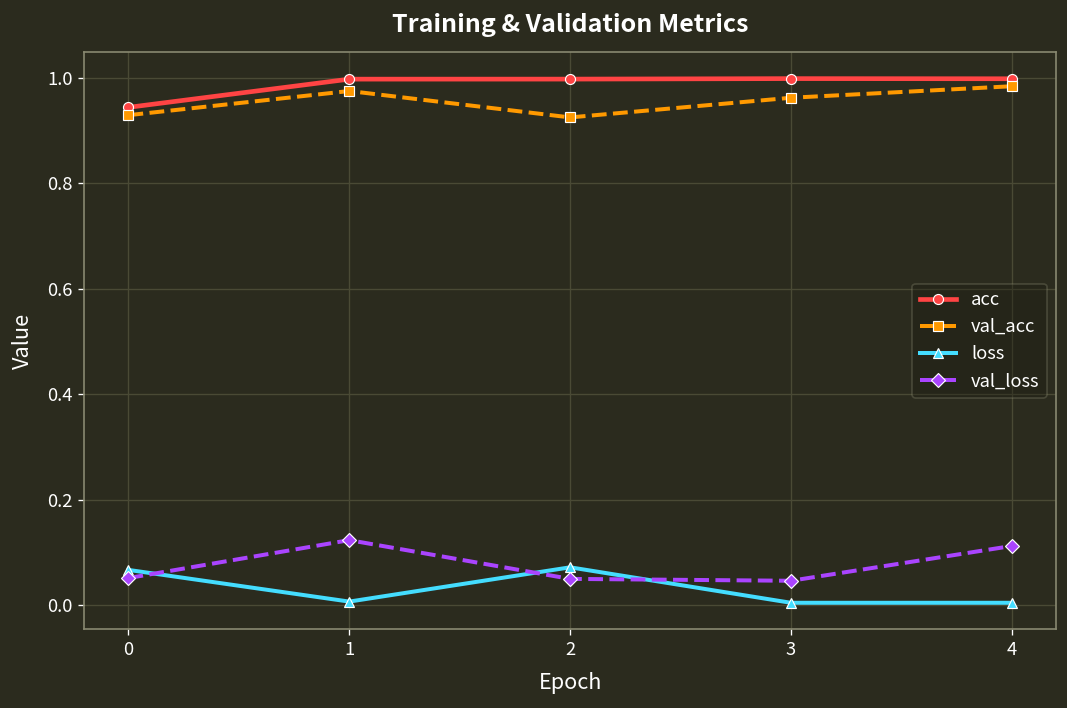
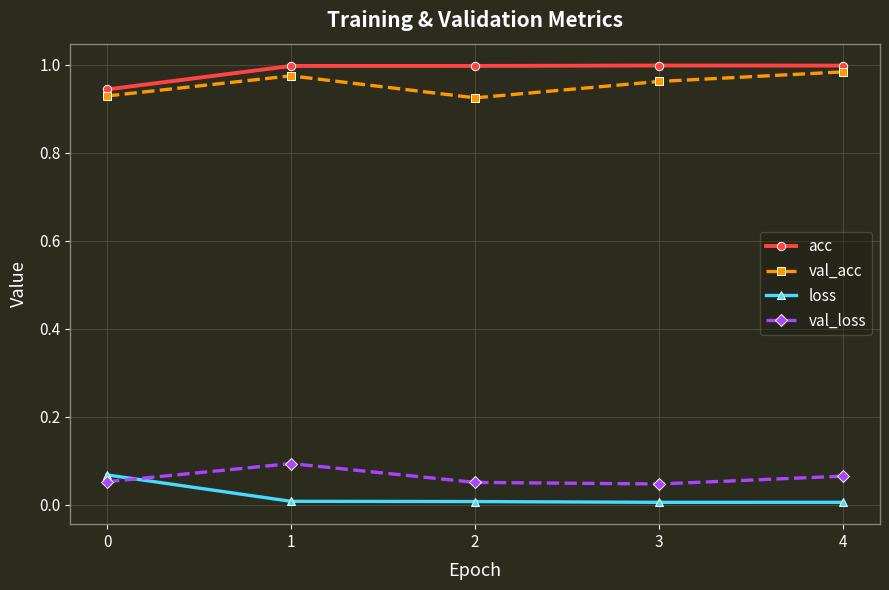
val_loss, 1: 0.12 -> 0.09
loss, 2: 0.07 -> 0.01
val_loss, 4: 0.11 -> 0.06
